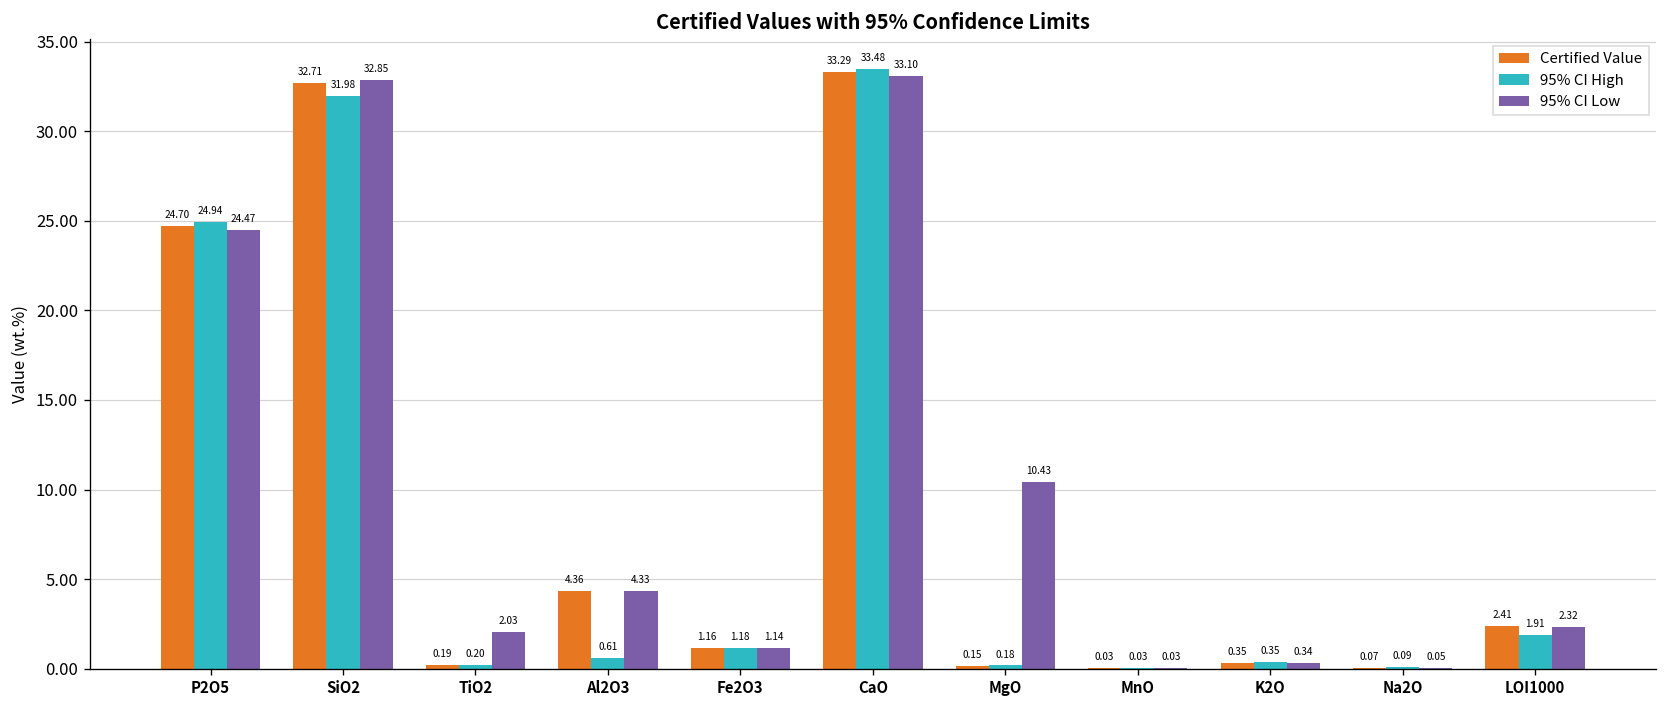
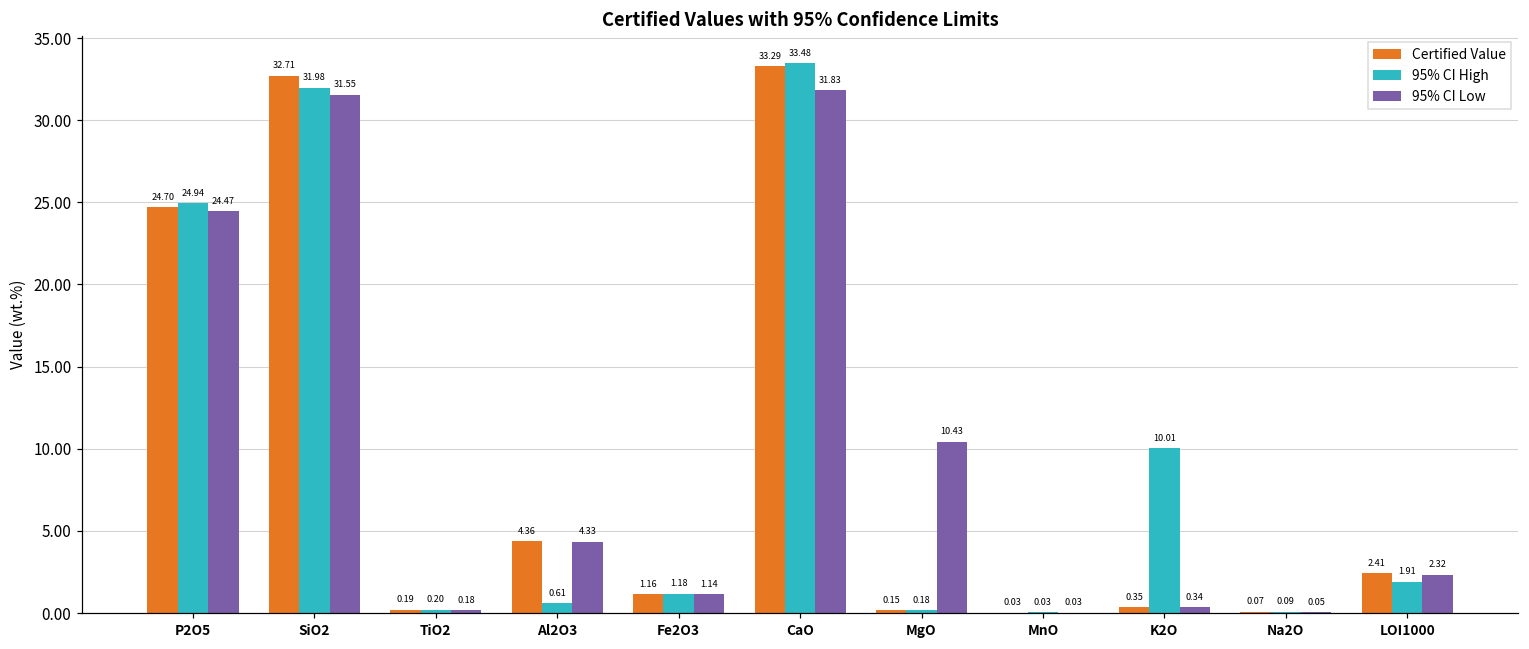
95% CI Low, SiO2: 32.85 -> 31.55
95% CI Low, TiO2: 2.03 -> 0.18
95% CI Low, CaO: 33.10 -> 31.83
95% CI High, K2O: 0.35 -> 10.01
